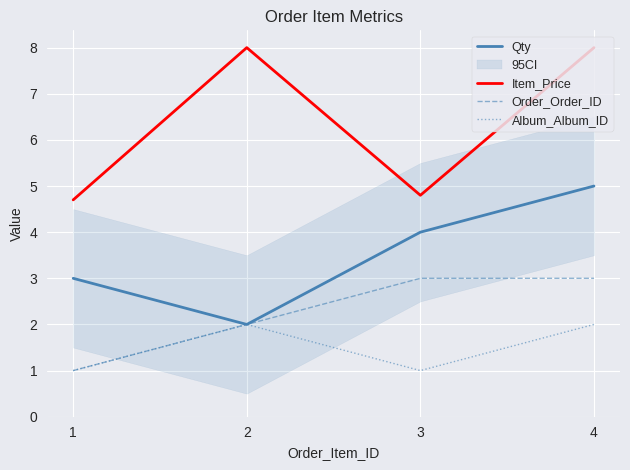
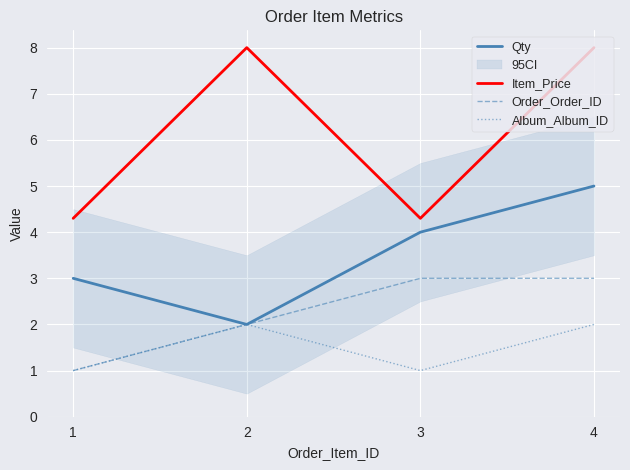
Item_Price, 1: 4.7 -> 4.3
Item_Price, 3: 4.8 -> 4.3
